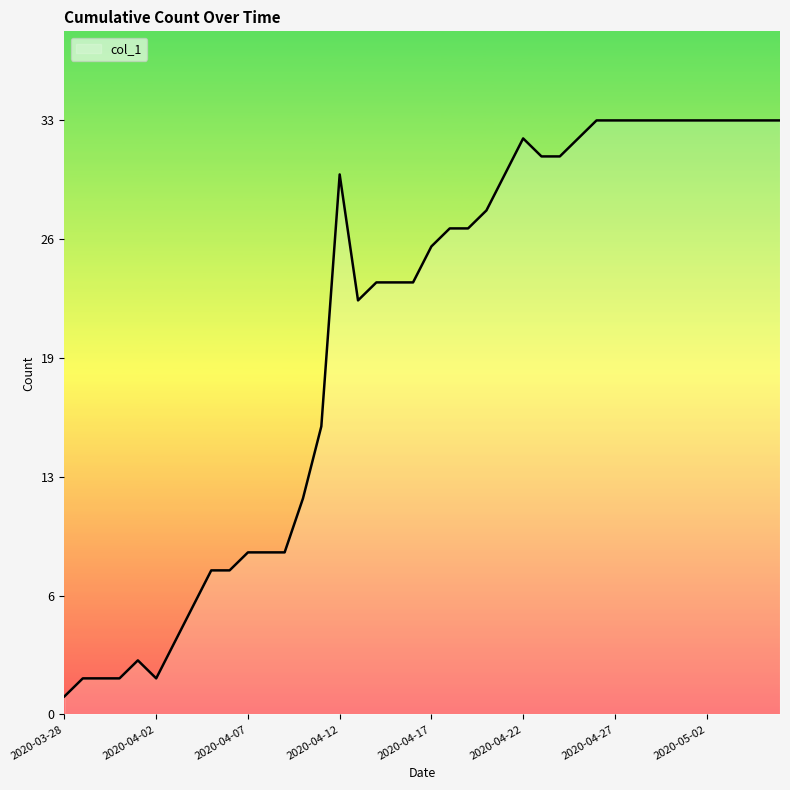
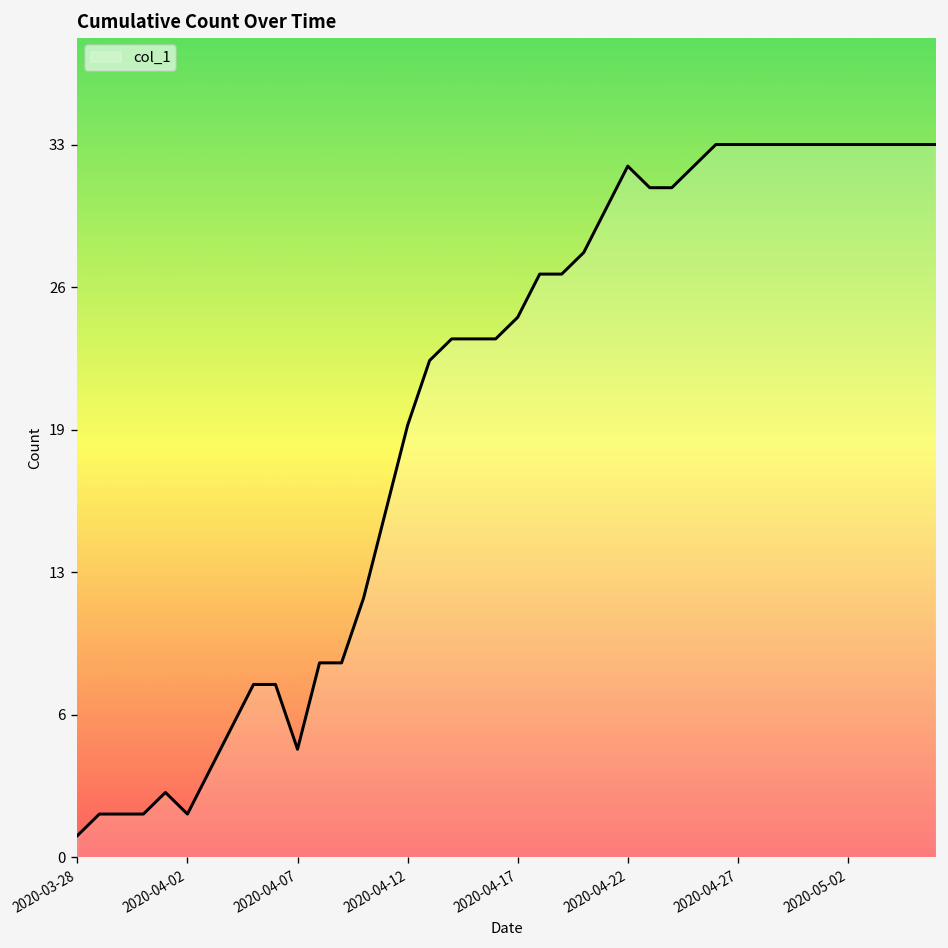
2020-04-07: 9 -> 5
2020-04-12: 30 -> 20
2020-04-17: 26 -> 25
